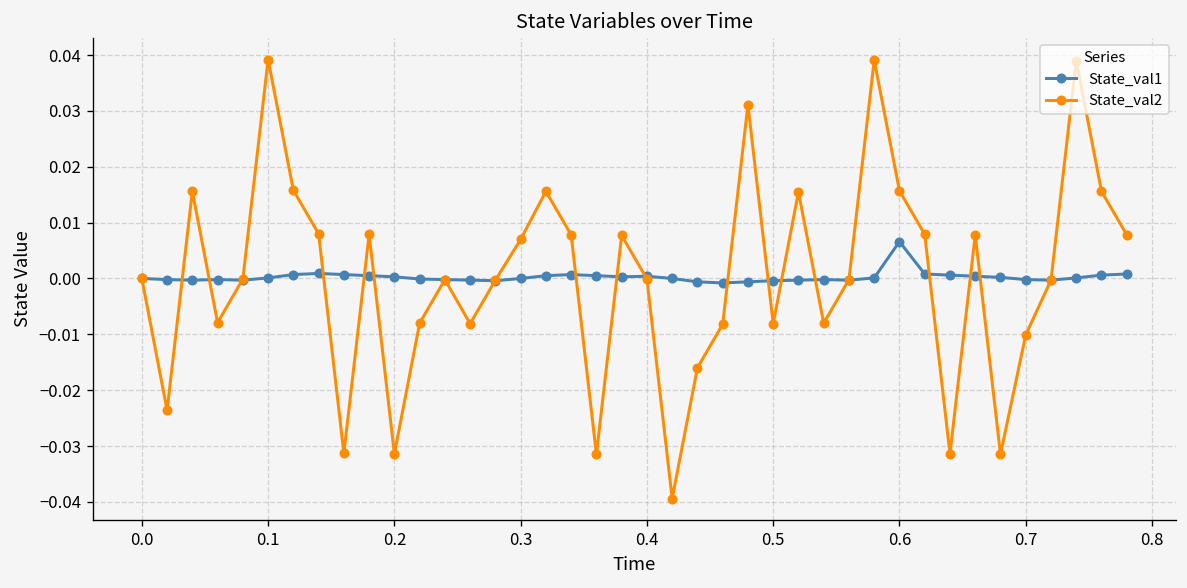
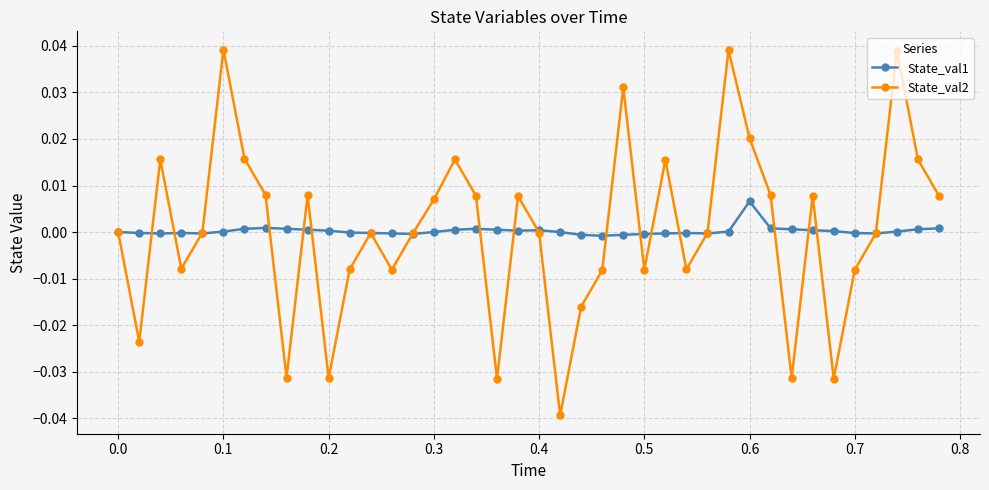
State_val2, 0.6: 0.016 -> 0.020
State_val2, 0.7: -0.010 -> -0.008
